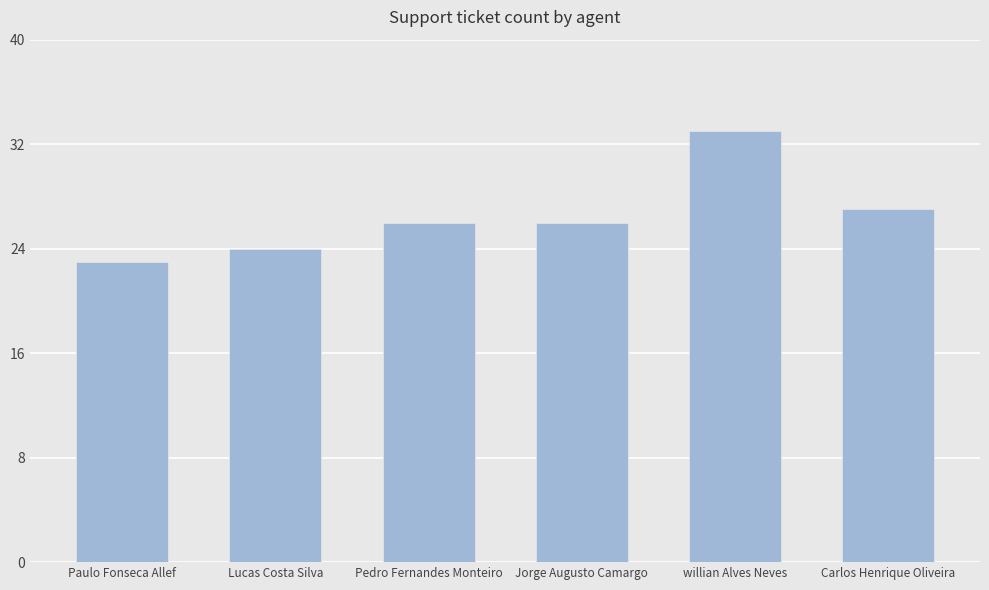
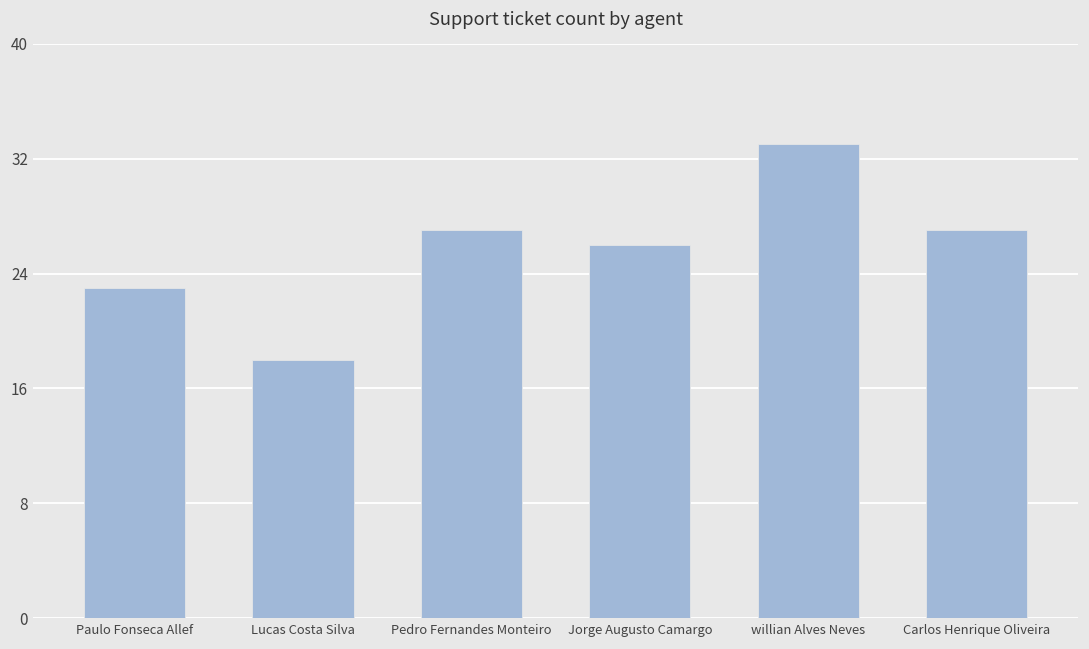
Lucas Costa Silva: 24 -> 18
Pedro Fernandes Monteiro: 26 -> 27
